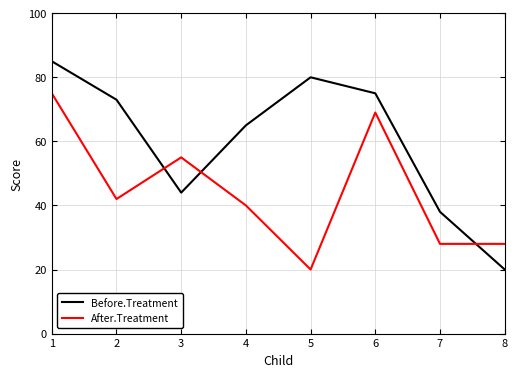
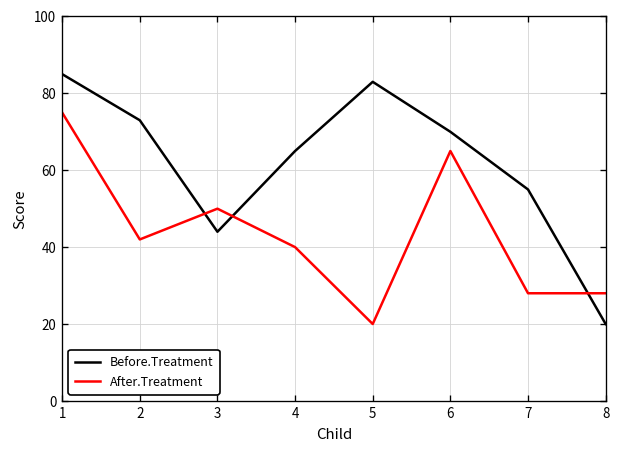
After.Treatment, 3: 55 -> 50
Before.Treatment, 5: 80 -> 83
Before.Treatment, 6: 75 -> 70
After.Treatment, 6: 69 -> 65
Before.Treatment, 7: 38 -> 55
